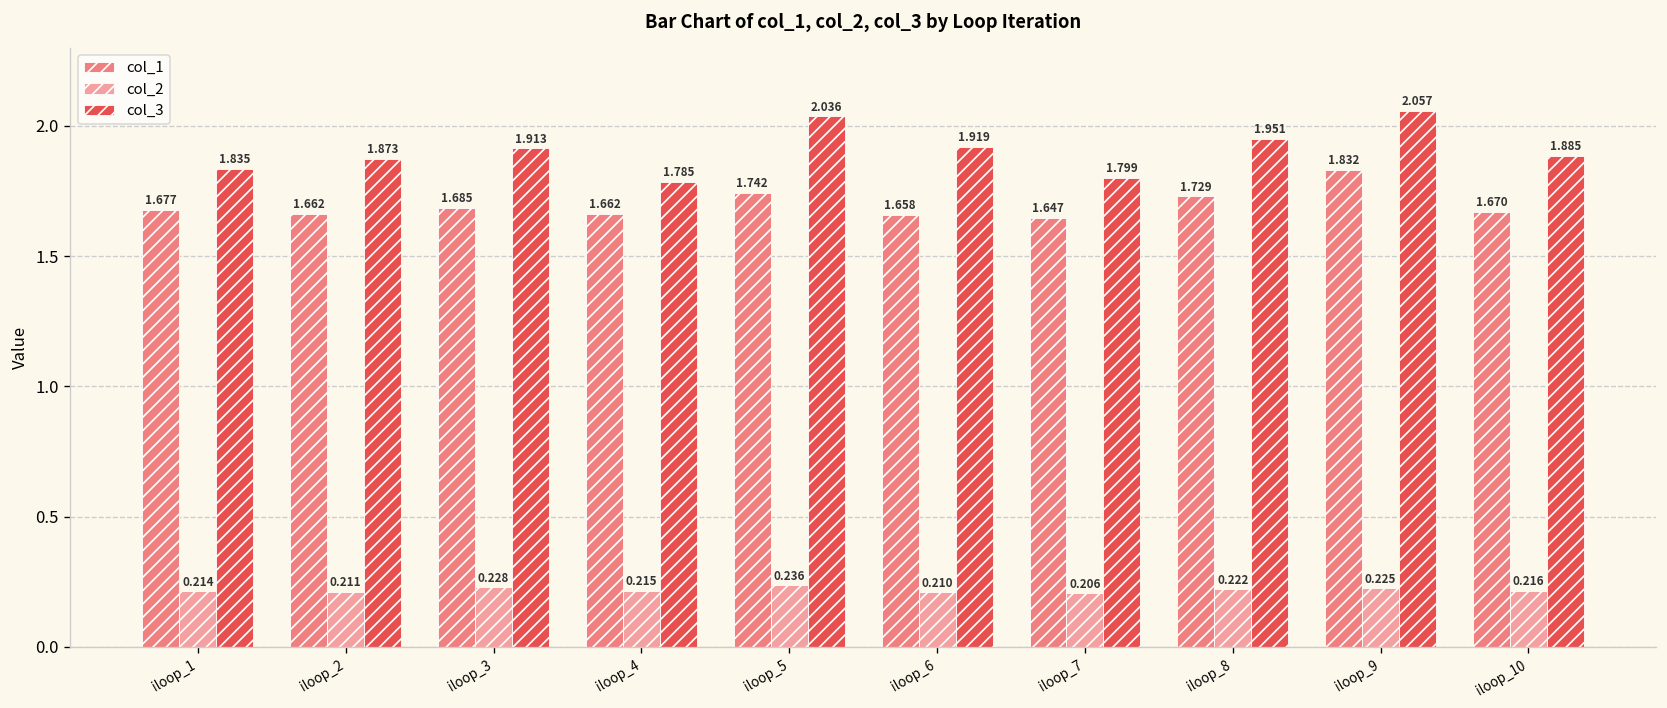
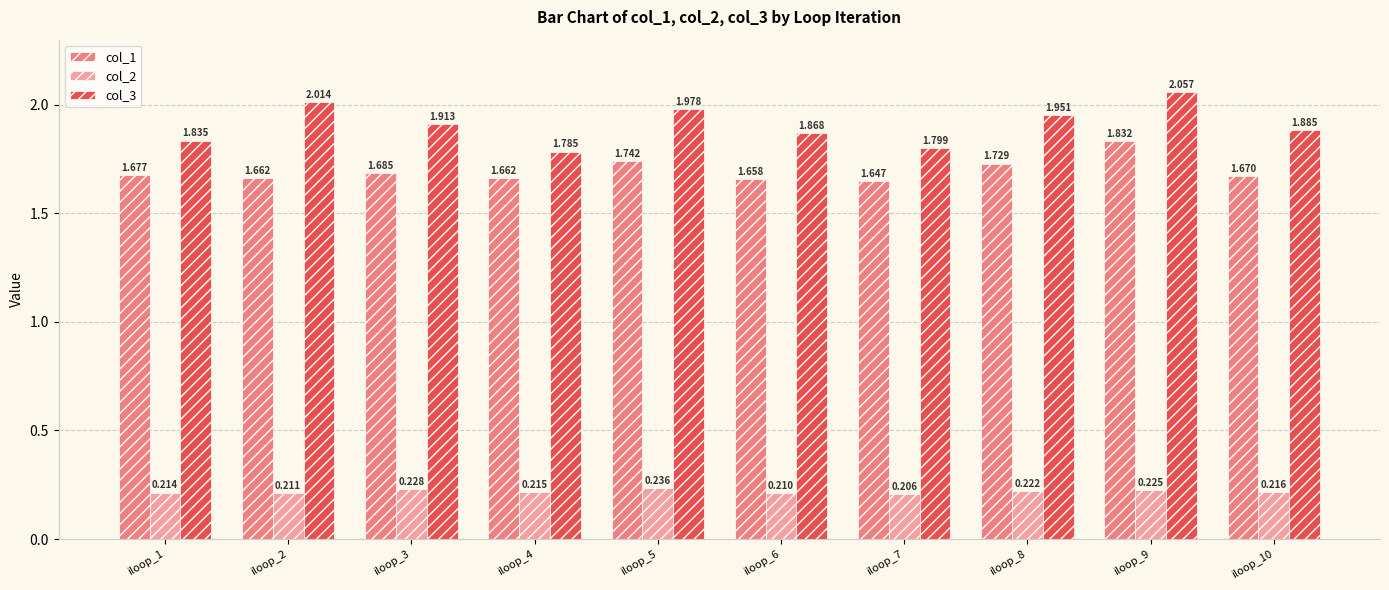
col_3, iloop_2: 1.873 -> 2.014
col_3, iloop_5: 2.036 -> 1.978
col_3, iloop_6: 1.919 -> 1.868
